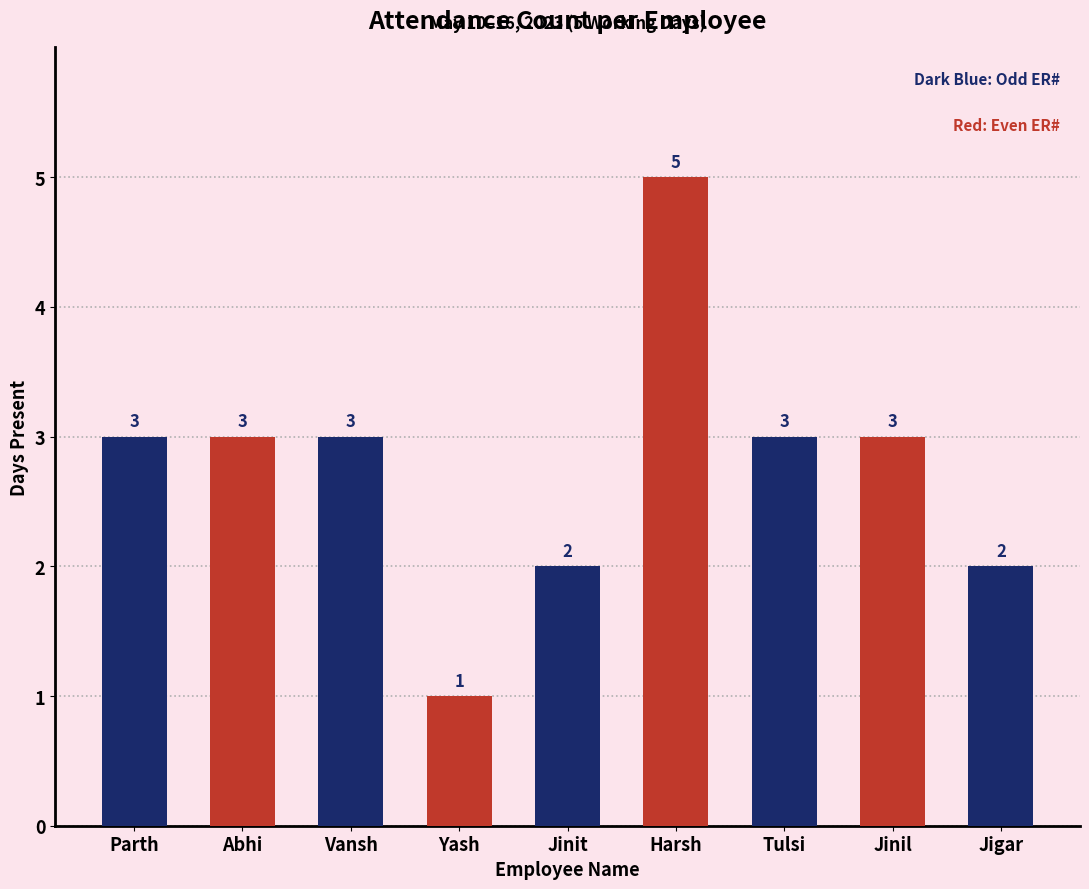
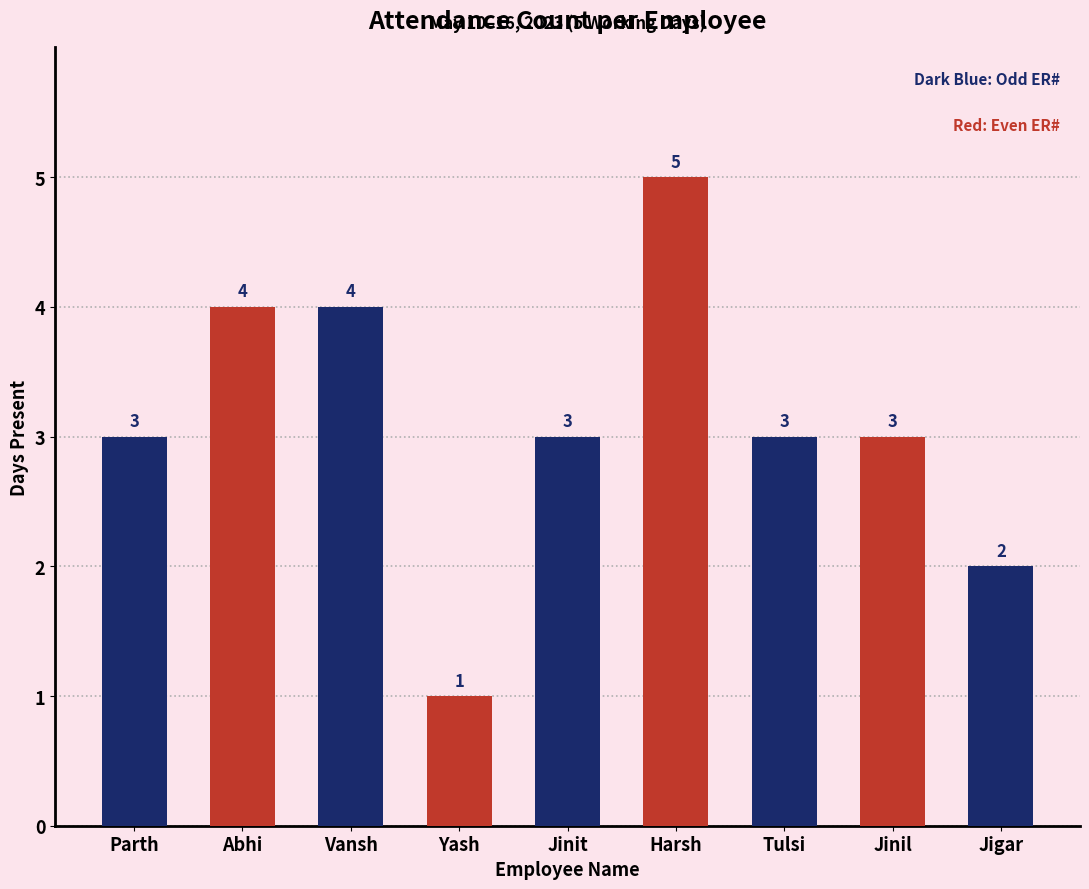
Abhi: 3 -> 4
Vansh: 3 -> 4
Jinit: 2 -> 3
